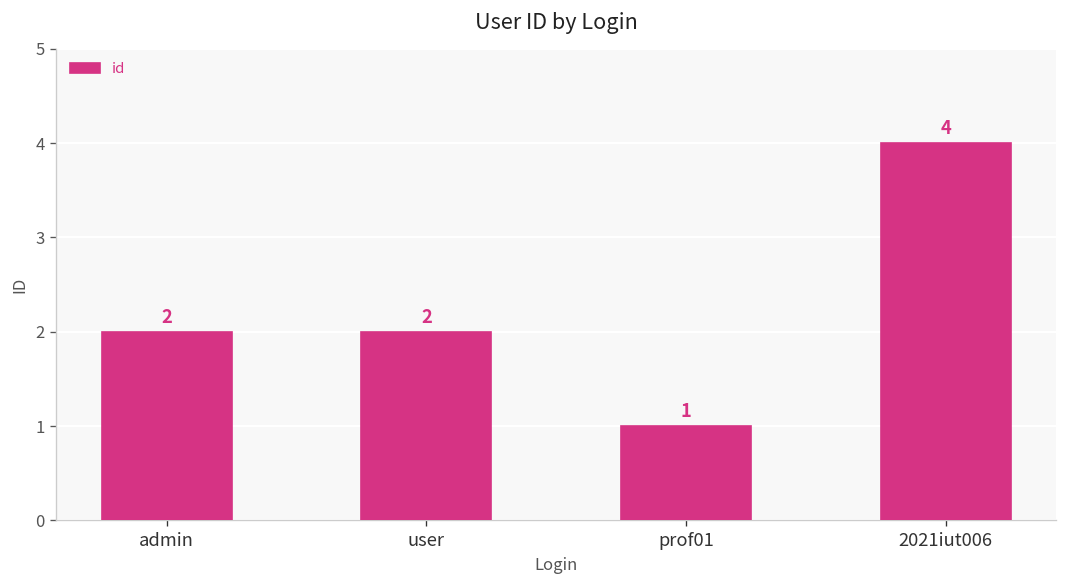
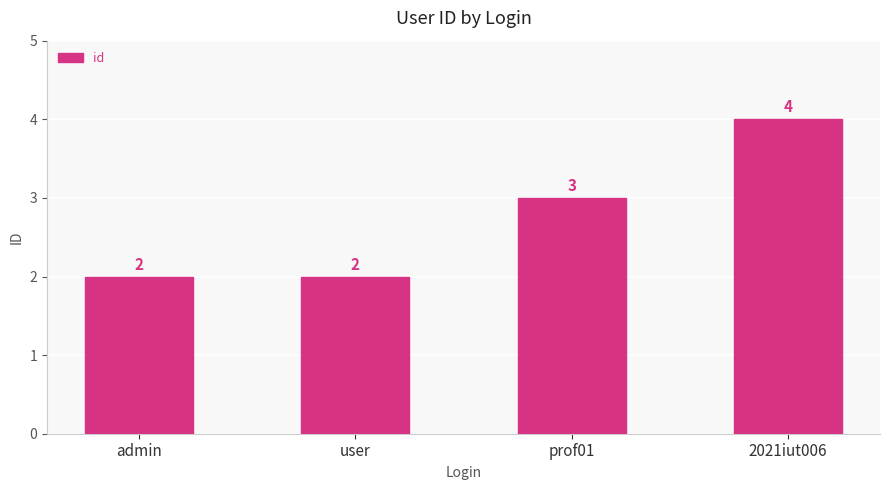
prof01: 1 -> 3
